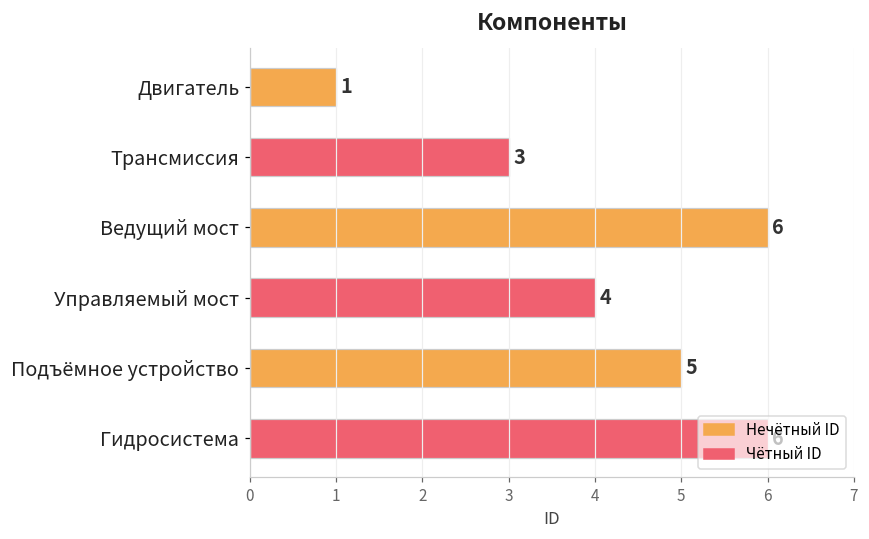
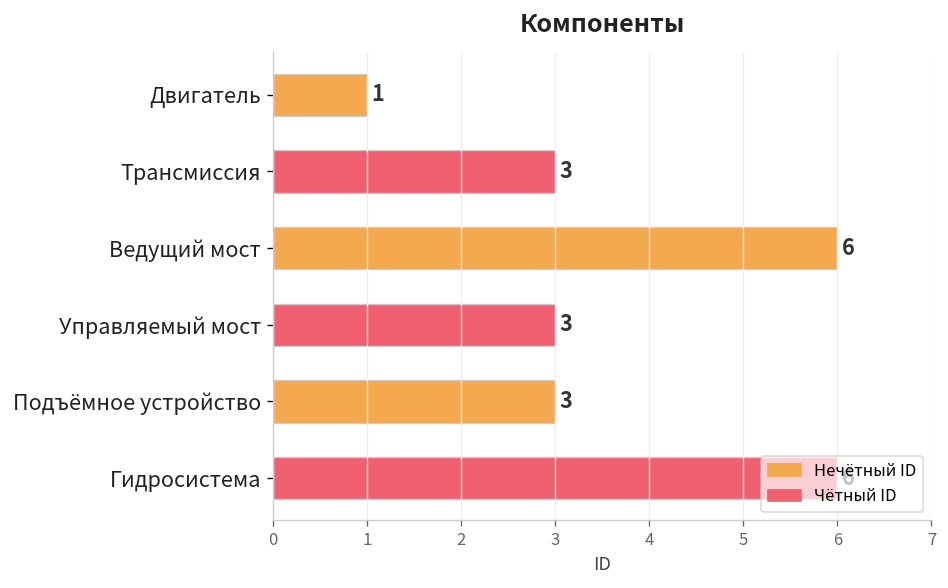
Управляемый мост: 4 -> 3
Подъёмное устройство: 5 -> 3
